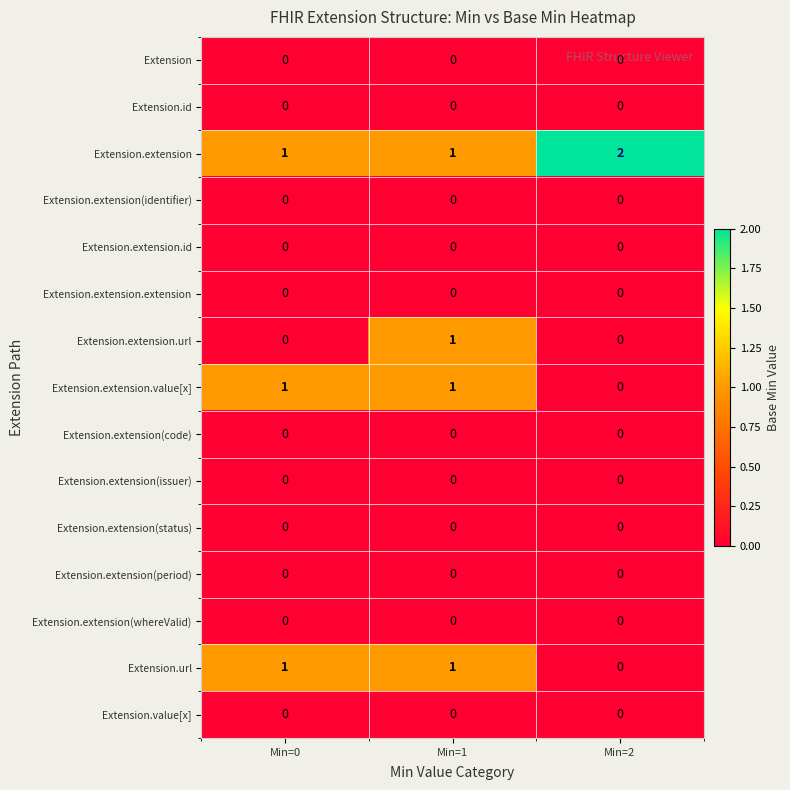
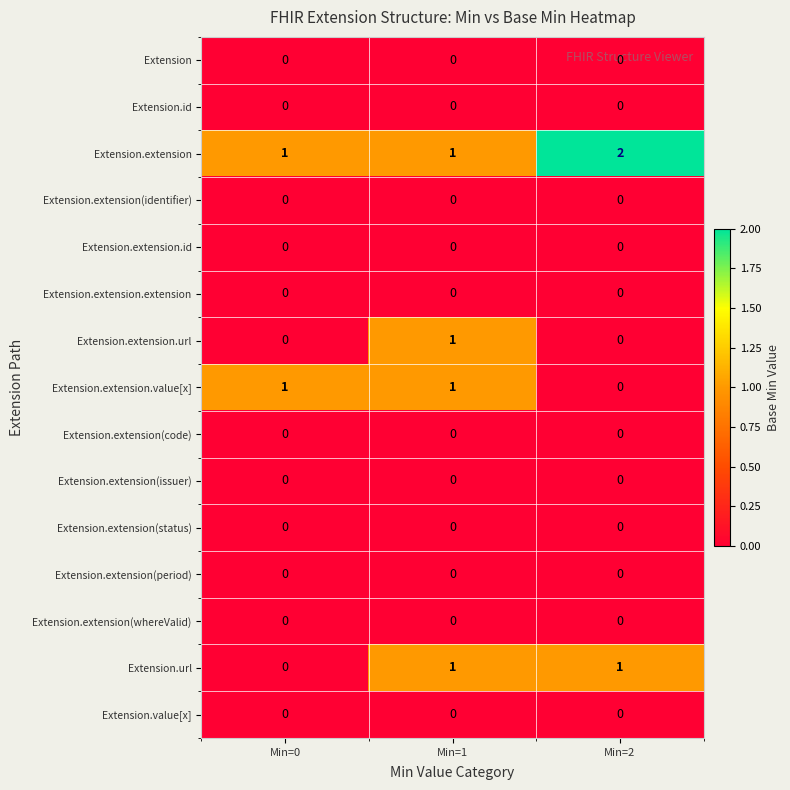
Extension.url, Min=0: 1 -> 0
Extension.url, Min=2: 0 -> 1
